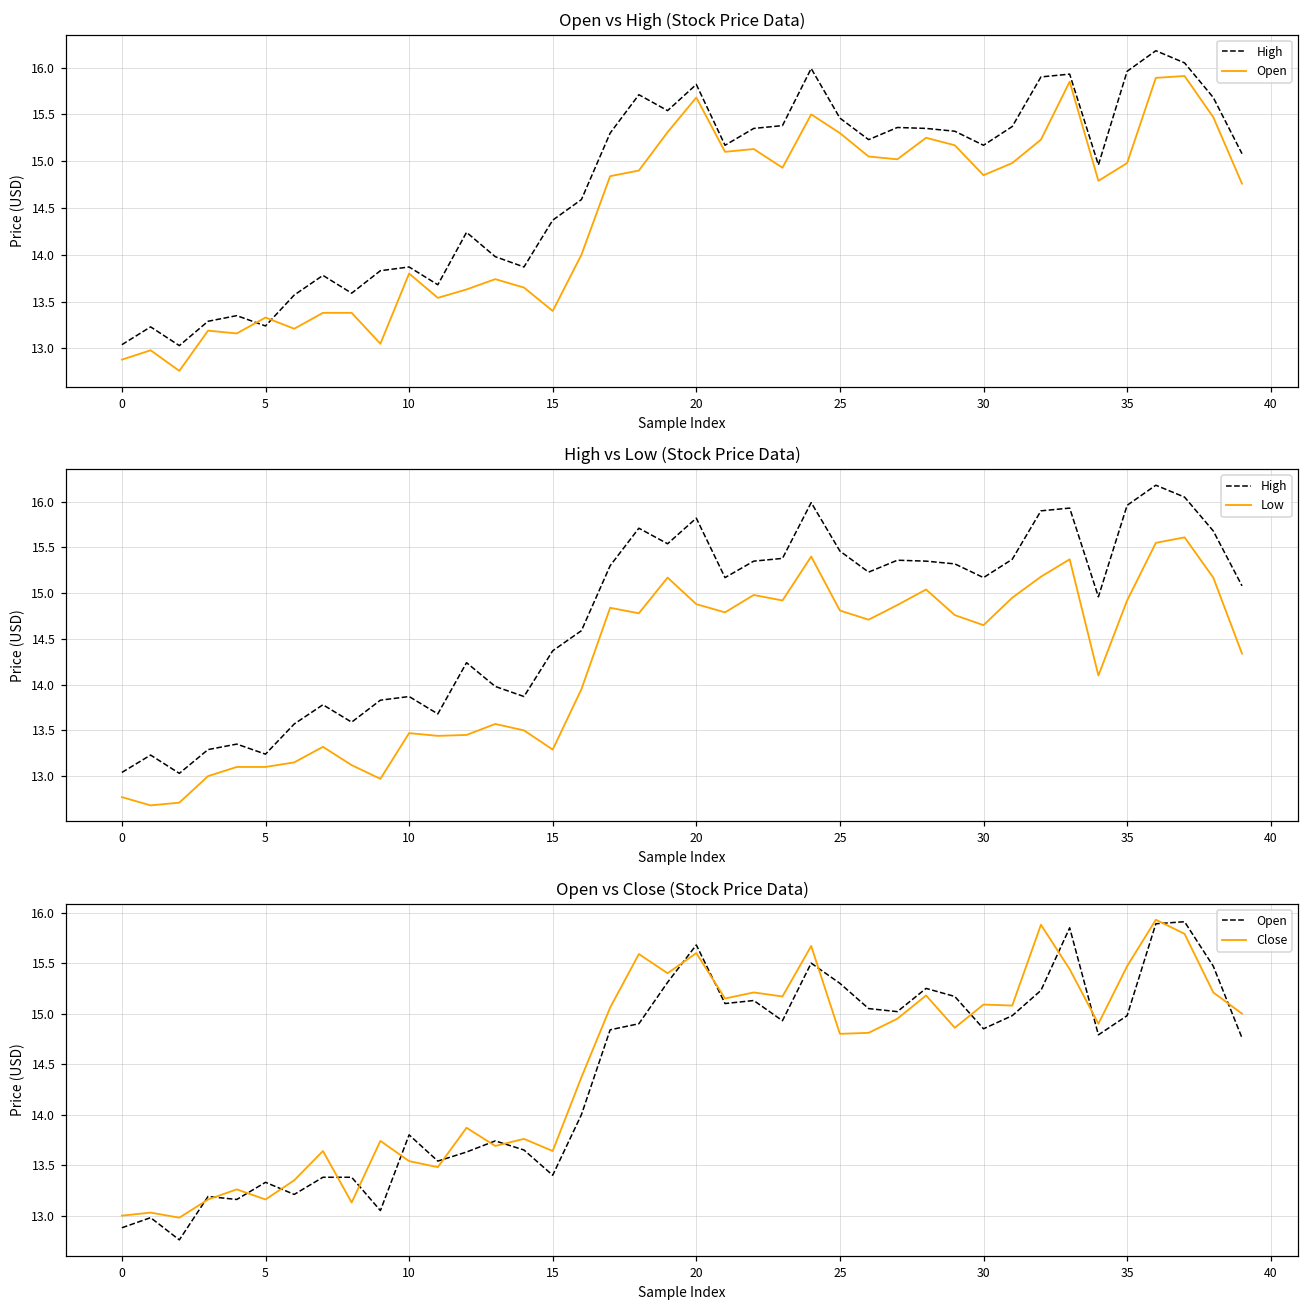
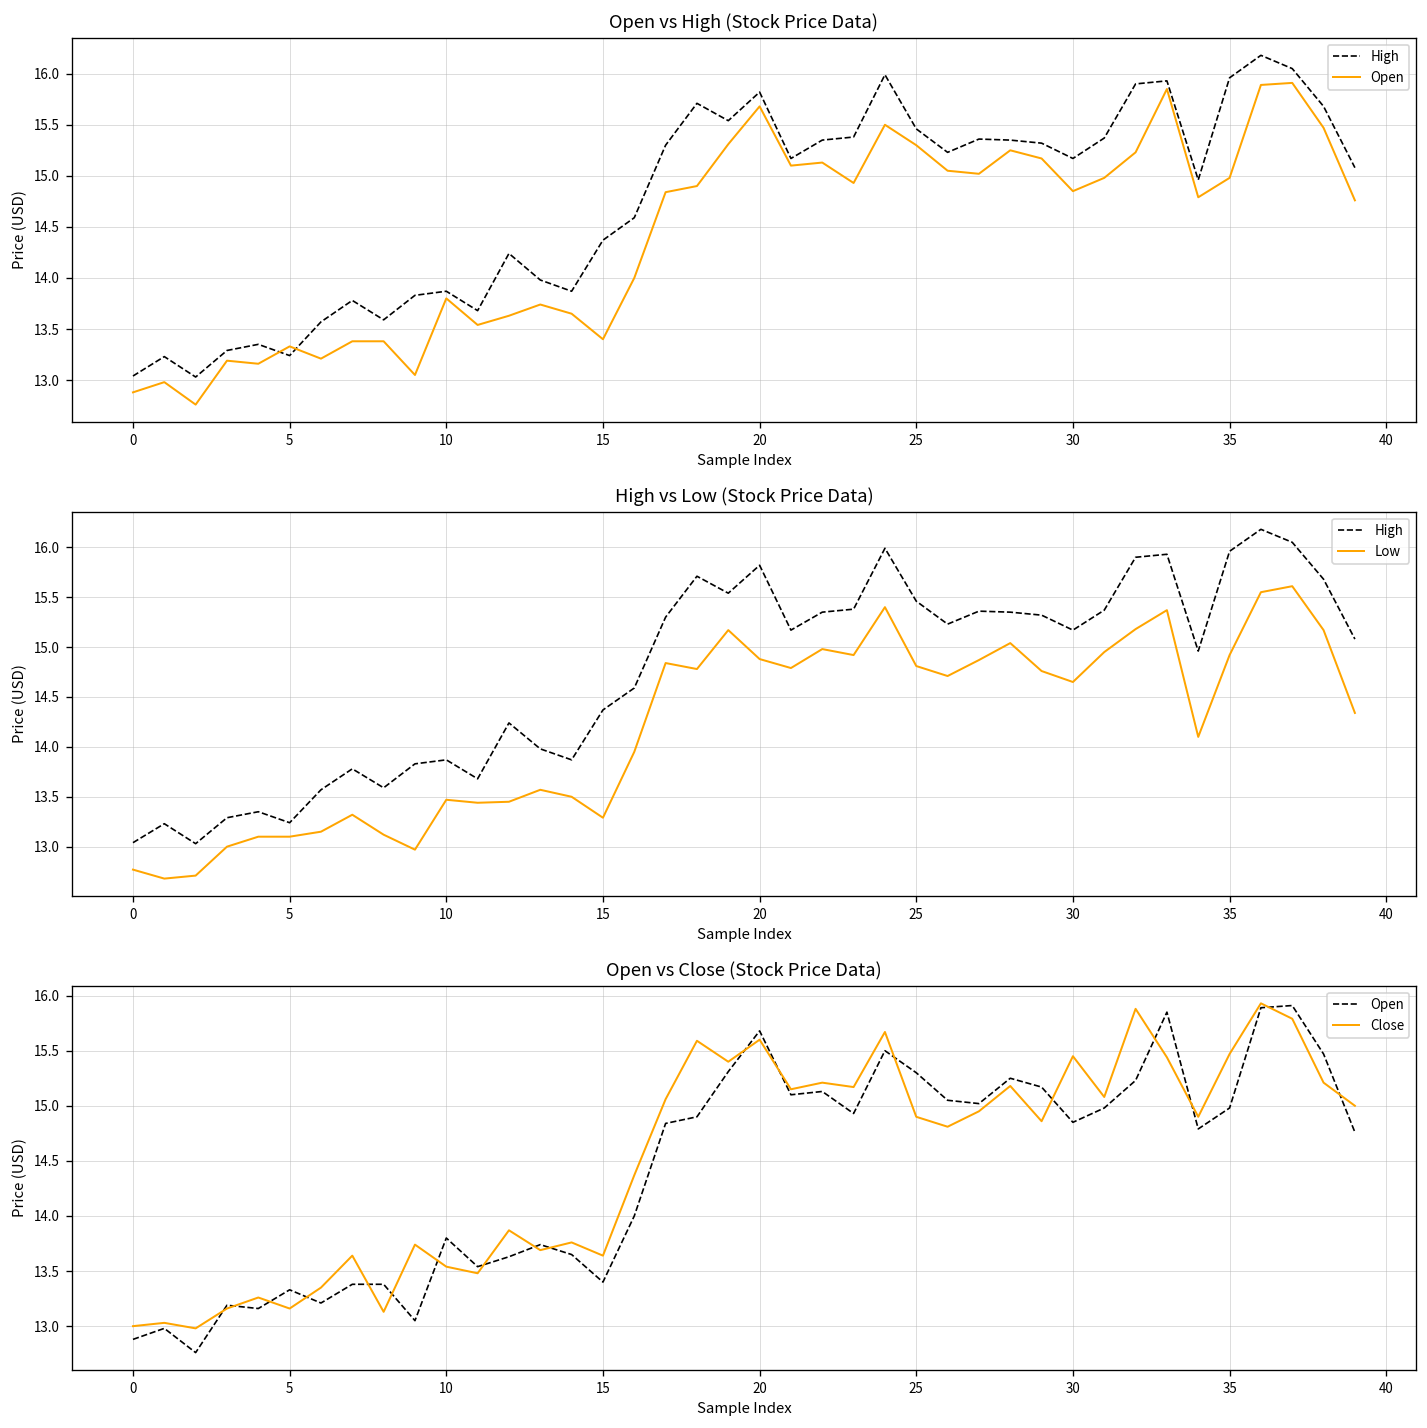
Open vs Close (Stock Price Data), Close, 25: 14.8 -> 14.9
Open vs Close (Stock Price Data), Close, 30: 15.1 -> 15.5
